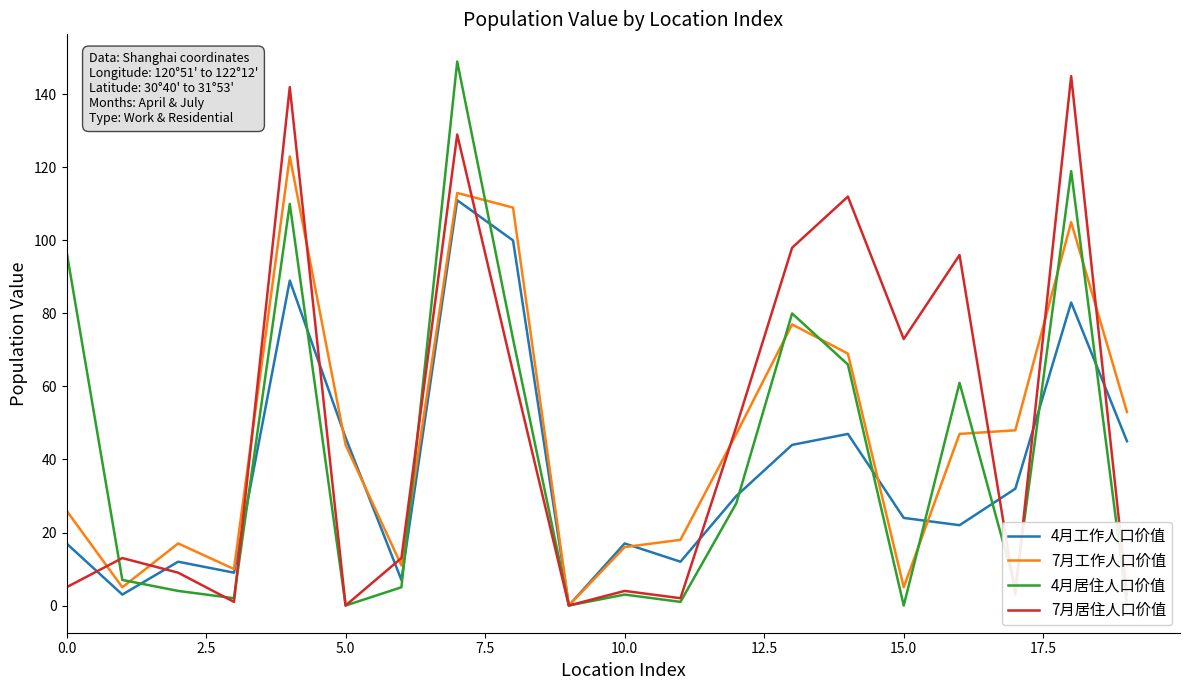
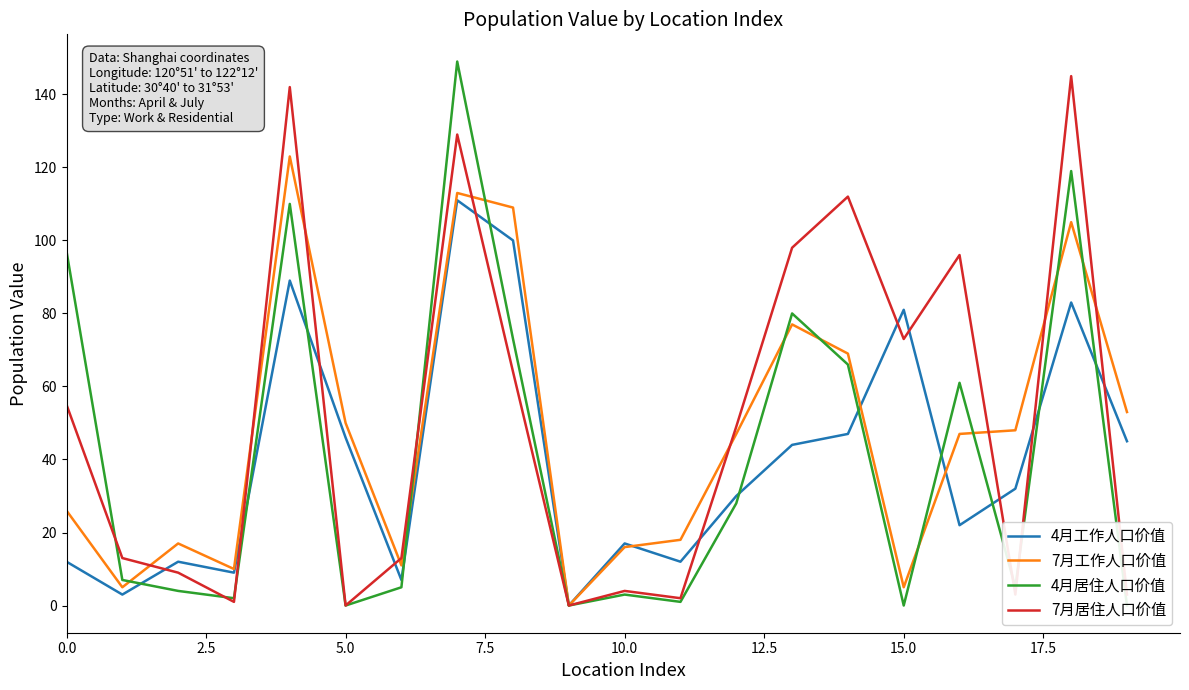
4月工作人口价值, 0.0: 17 -> 12
7月居住人口价值, 0.0: 5 -> 55
7月工作人口价值, 5.0: 44 -> 50
4月工作人口价值, 15.0: 24 -> 81
